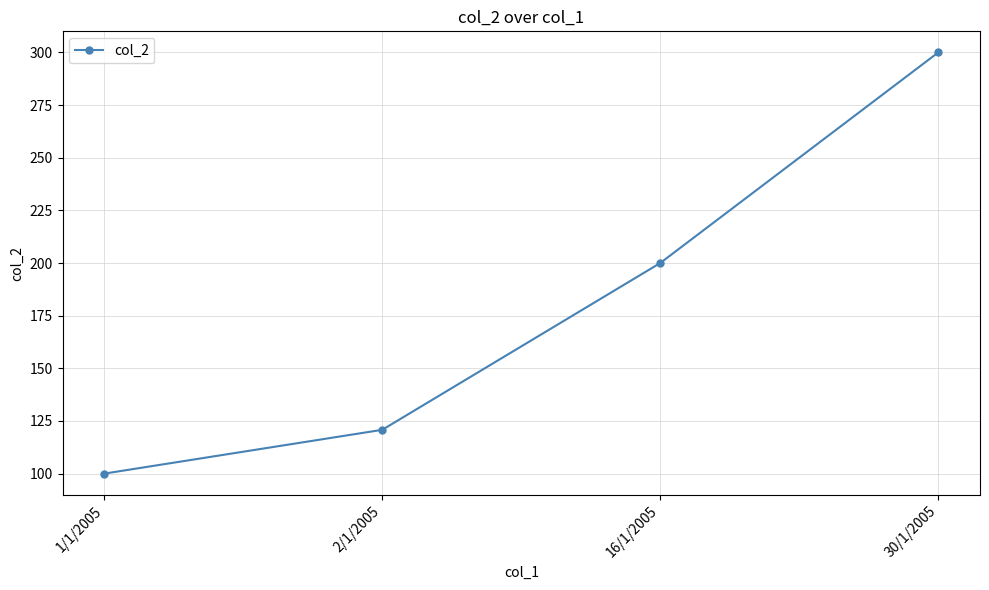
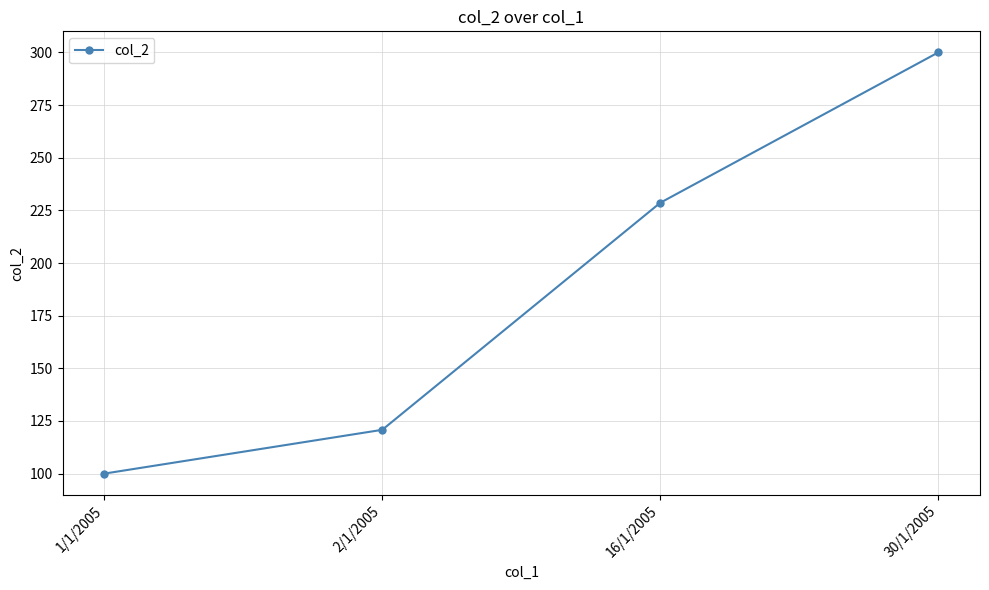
16/1/2005: 200 -> 229
